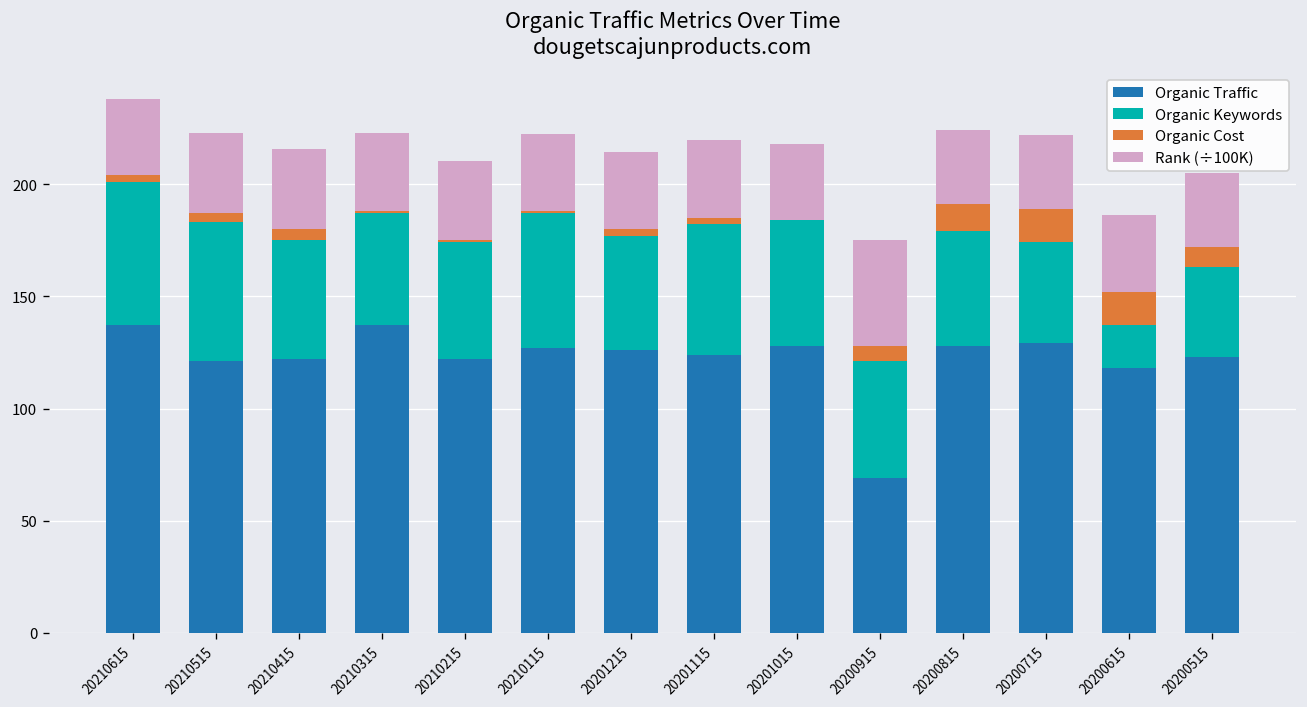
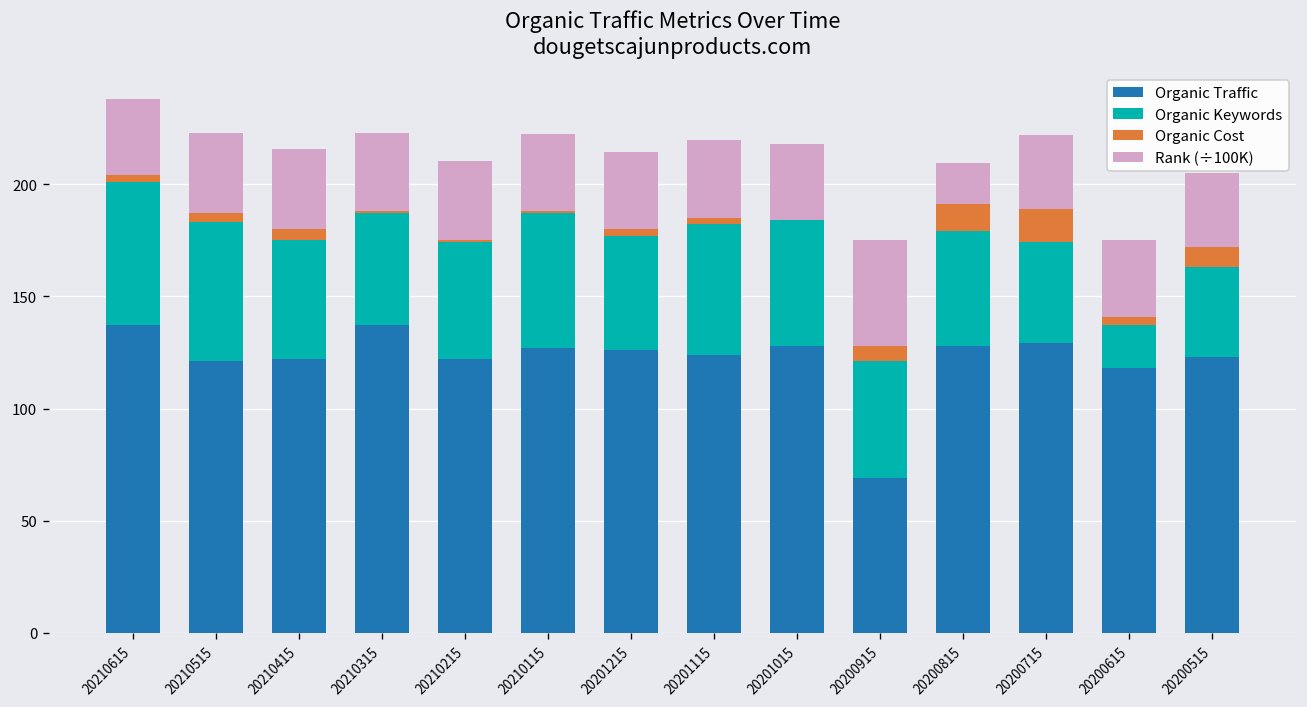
Rank (÷100K), 20200815: 33 -> 18
Organic Cost, 20200615: 15 -> 4
